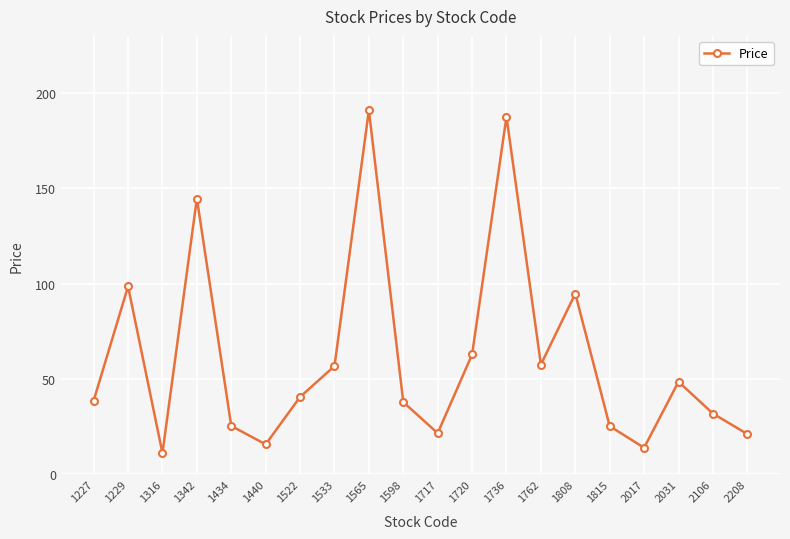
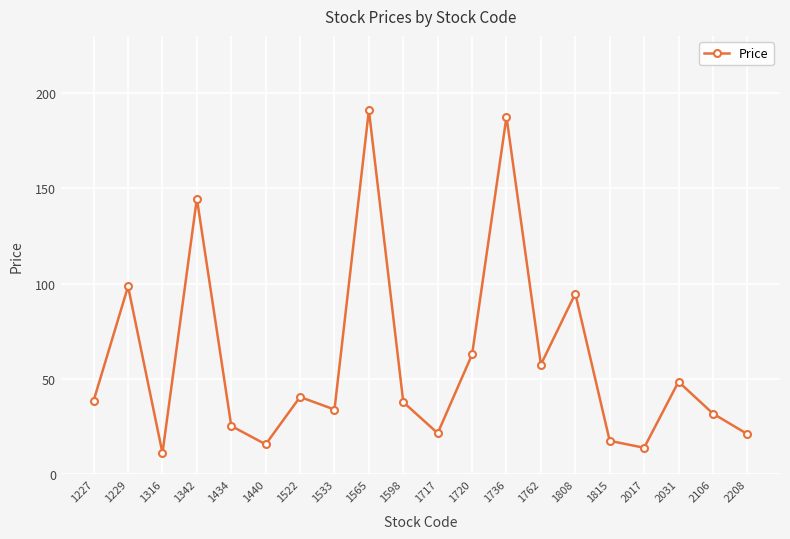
1533: 57 -> 34
1815: 25 -> 18
